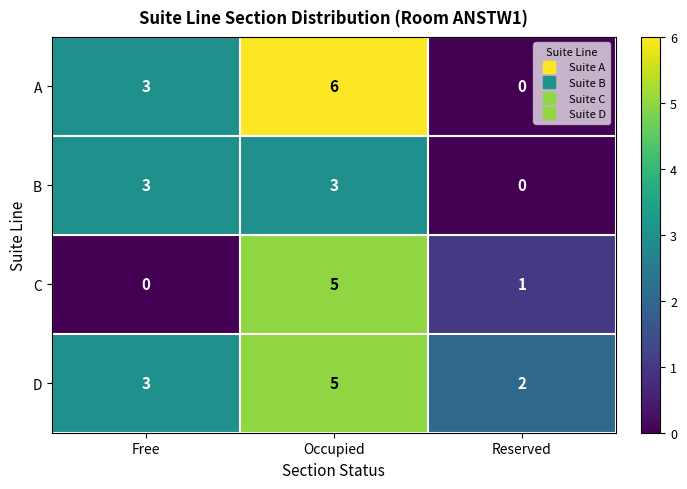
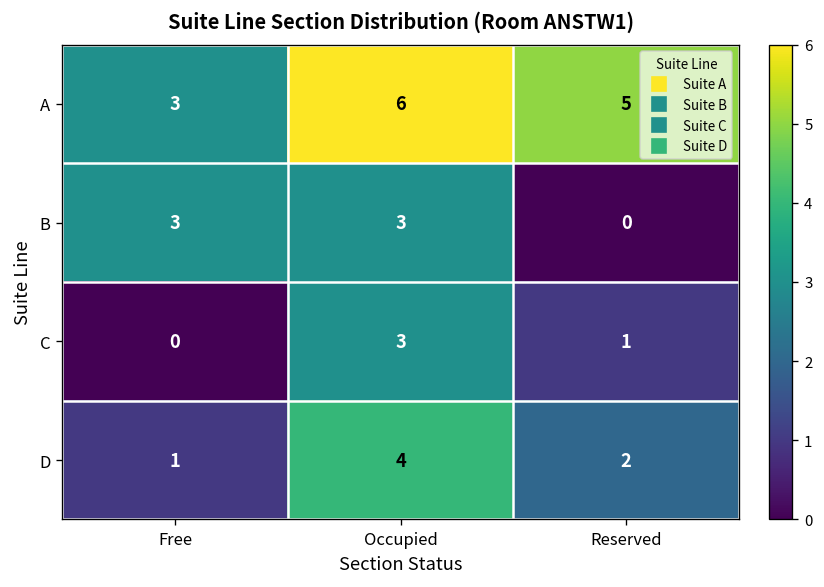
A, Reserved: 0 -> 5
C, Occupied: 5 -> 3
D, Free: 3 -> 1
D, Occupied: 5 -> 4
